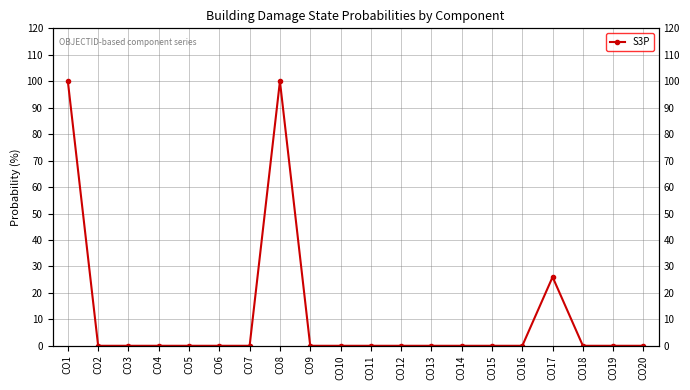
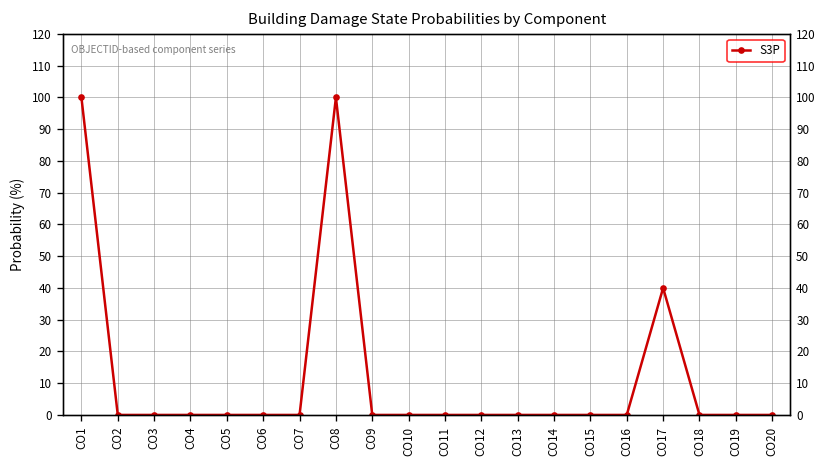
CO17: 26 -> 40
